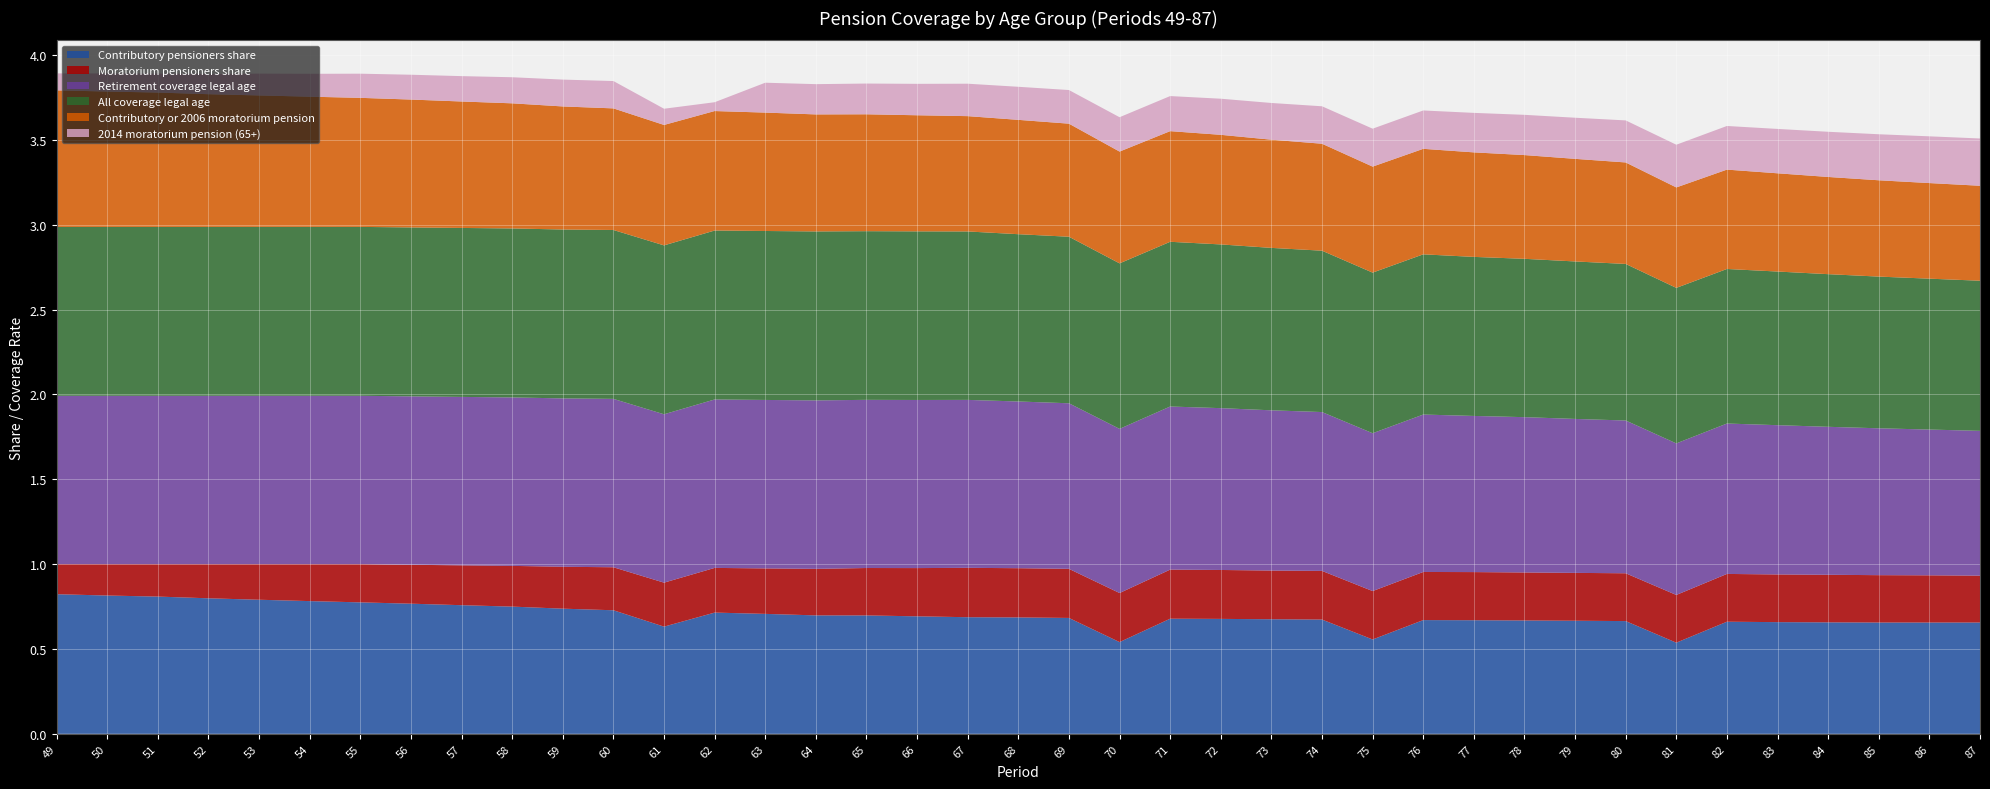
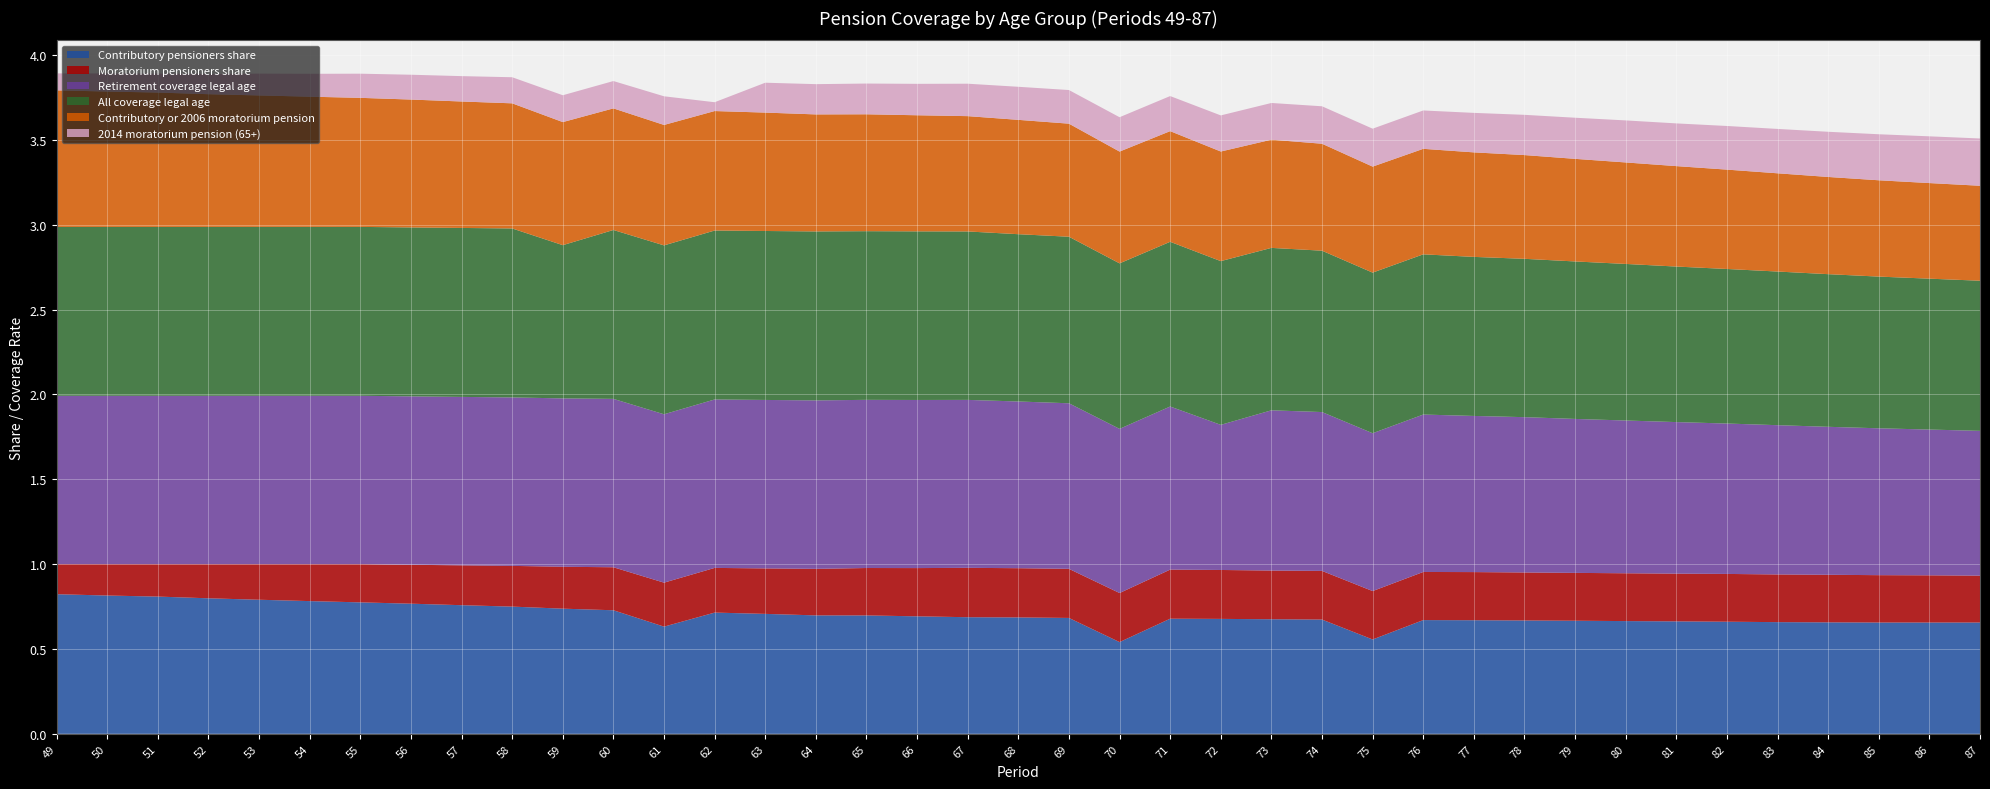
All coverage legal age, 59: 1.00 -> 0.90
2014 moratorium pension (65+), 61: 0.10 -> 0.17
Retirement coverage legal age, 72: 0.95 -> 0.86
Contributory pensioners share, 81: 0.54 -> 0.66
